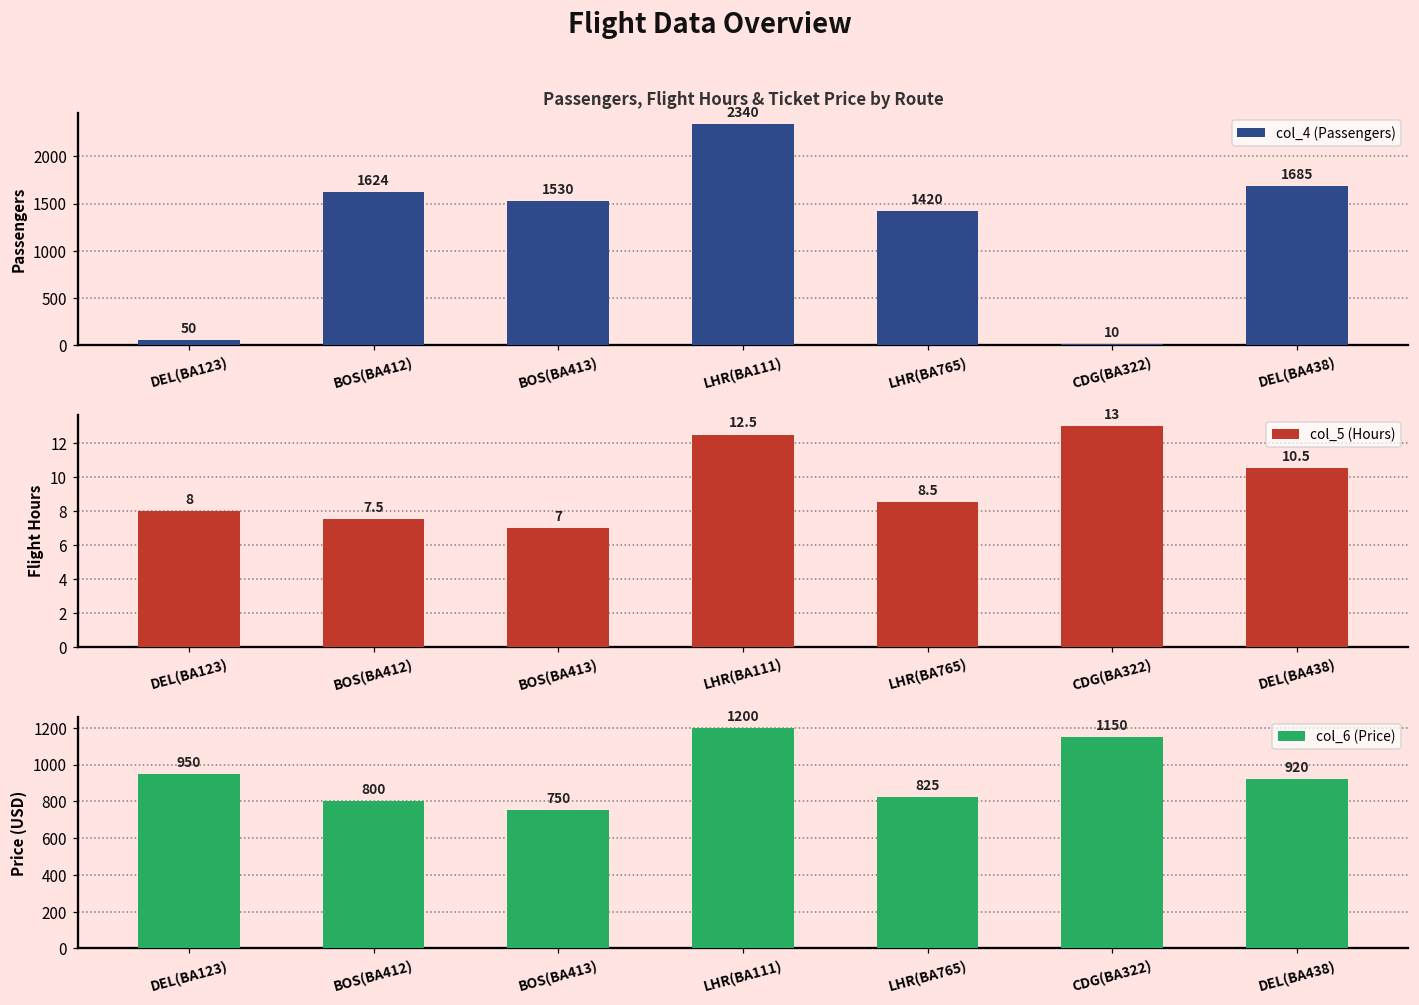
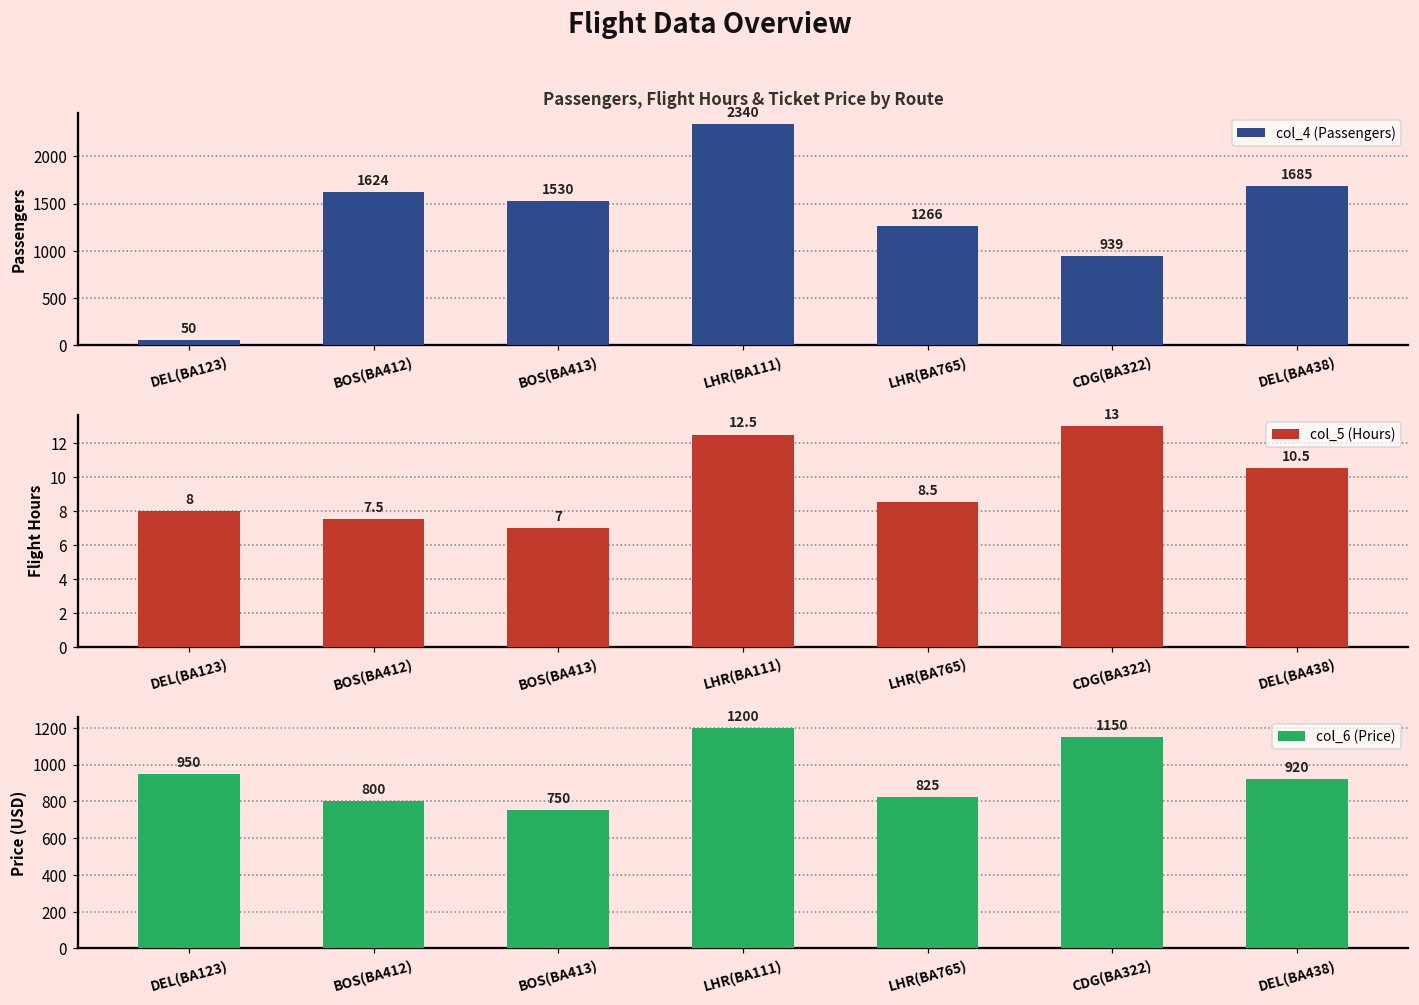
Passengers, Flight Hours & Ticket Price by Route, LHR(BA765): 1420 -> 1266
Passengers, Flight Hours & Ticket Price by Route, CDG(BA322): 10 -> 939
